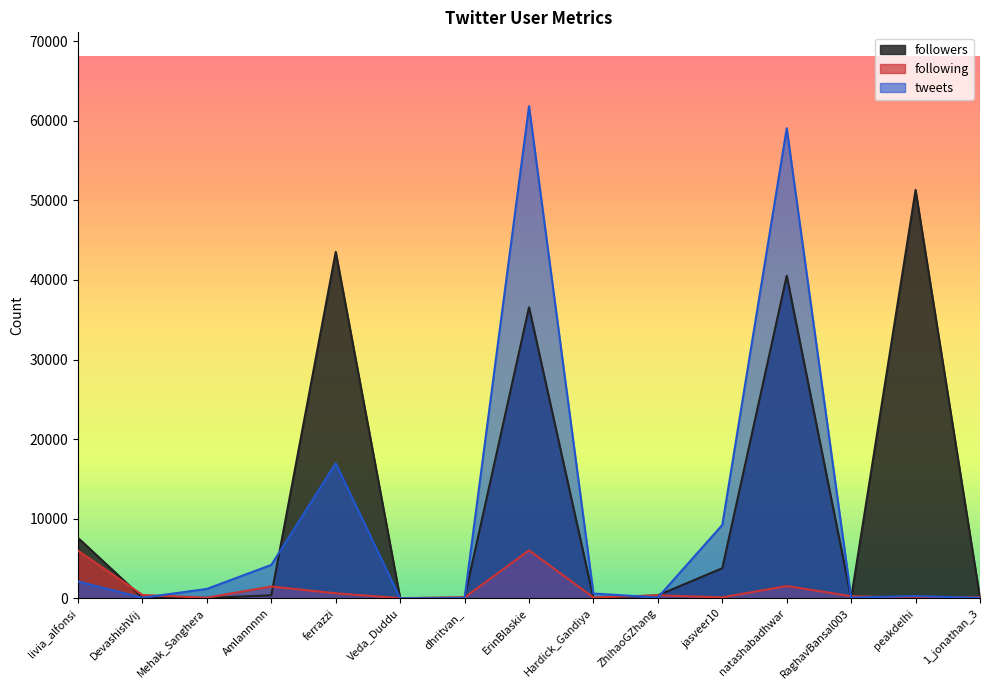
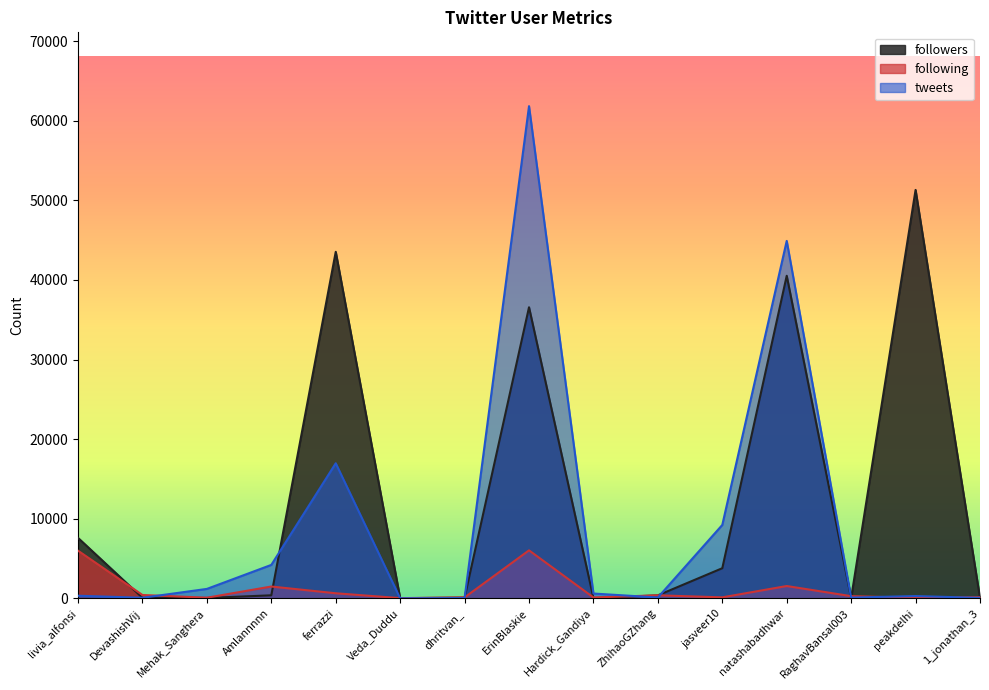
tweets, livia_alfonsi: 2000 -> 0
tweets, natashabadhwar: 59000 -> 45000
